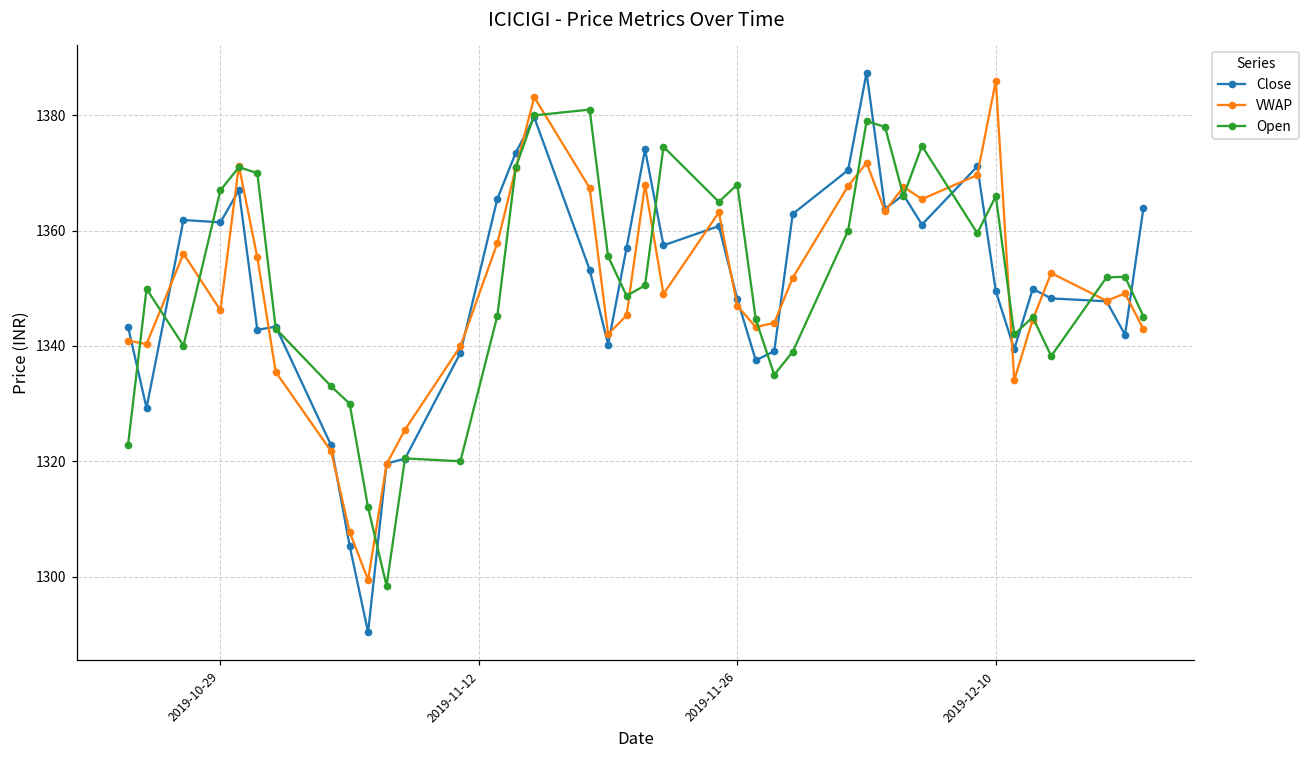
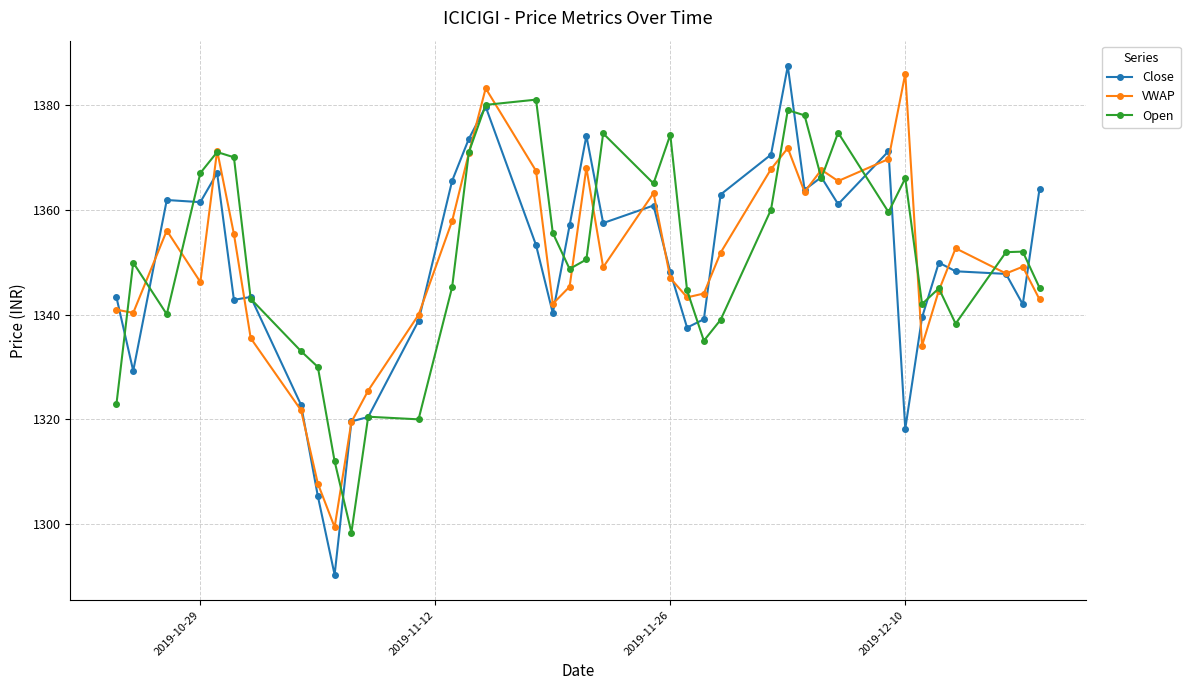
Open, 2019-11-26: 1368 -> 1374
Close, 2019-12-10: 1350 -> 1318
